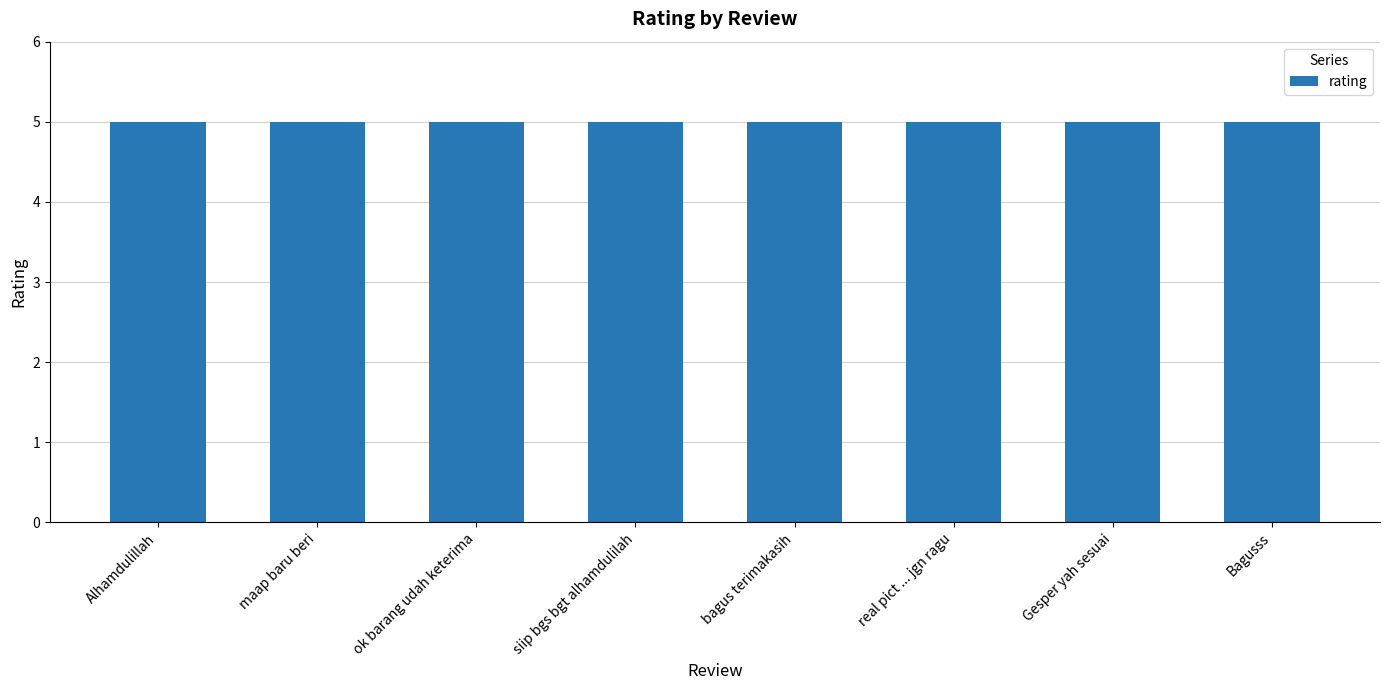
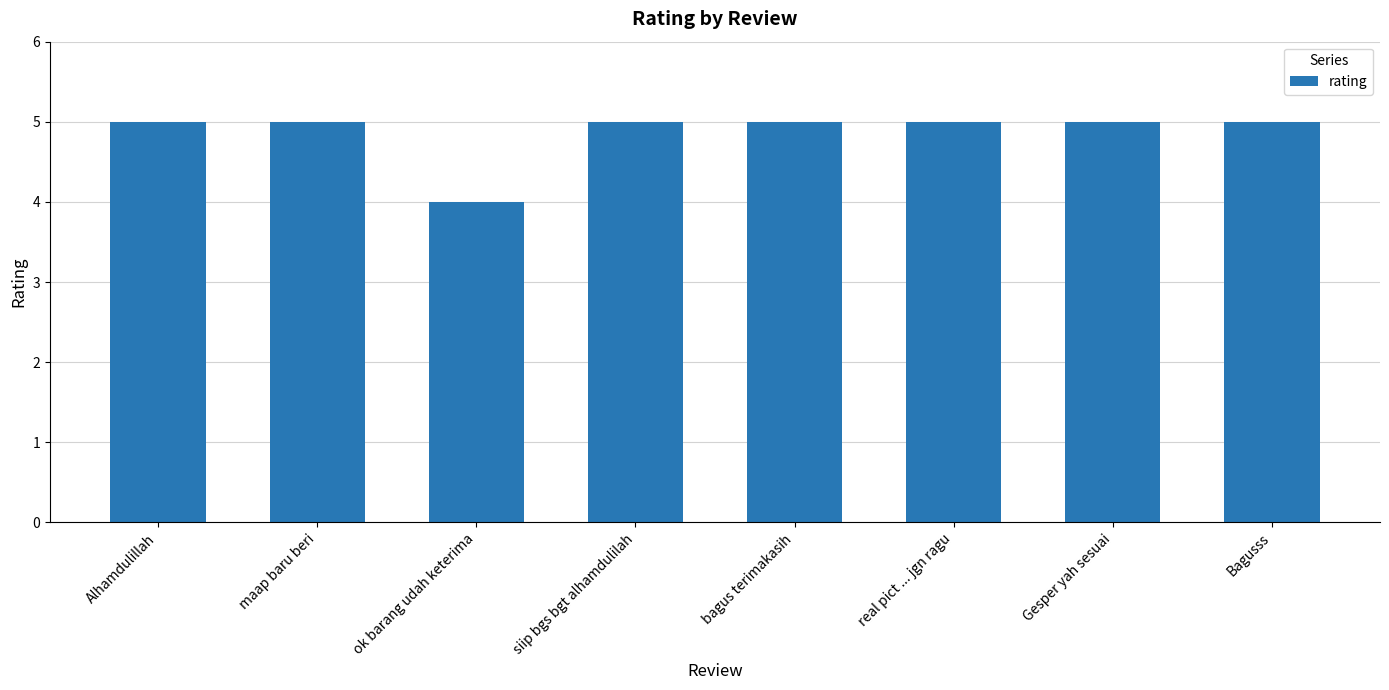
ok barang udah keterima: 5 -> 4
